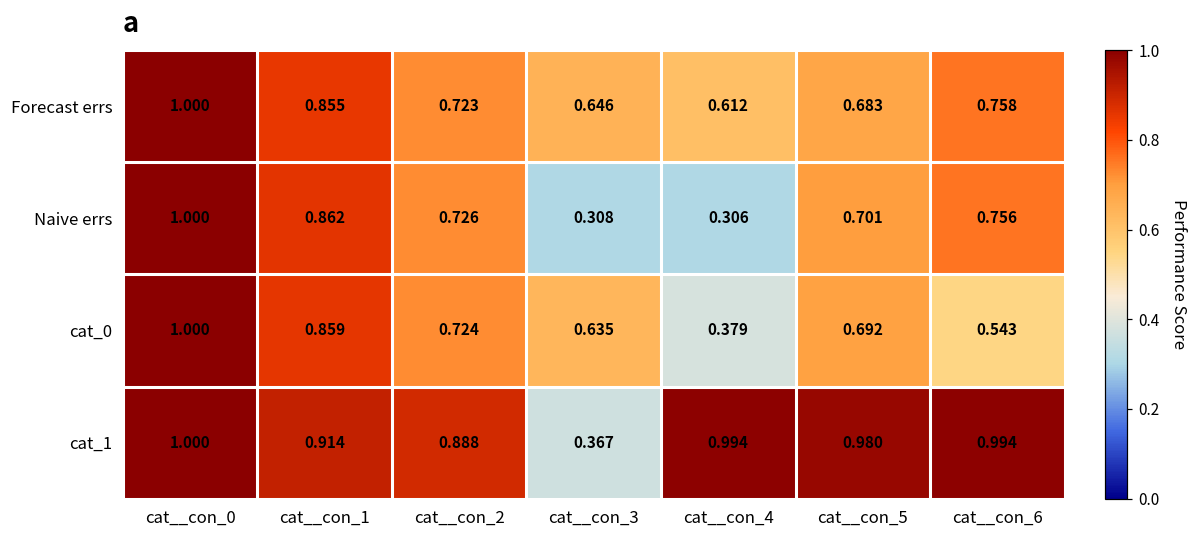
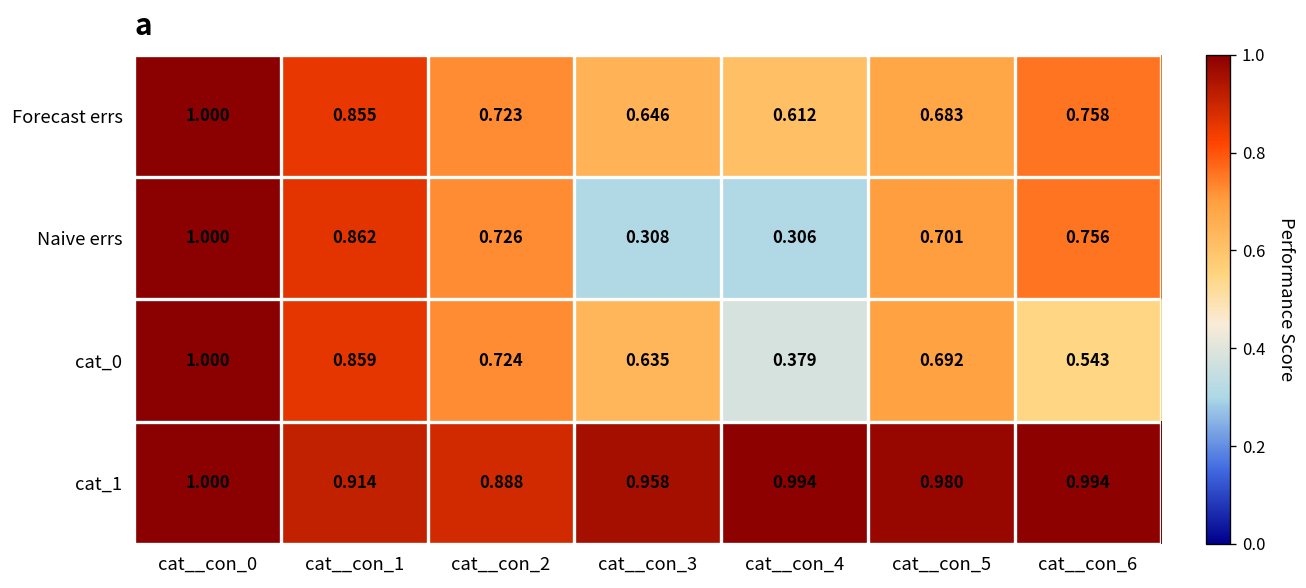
cat_1, cat__con_3: 0.367 -> 0.958
